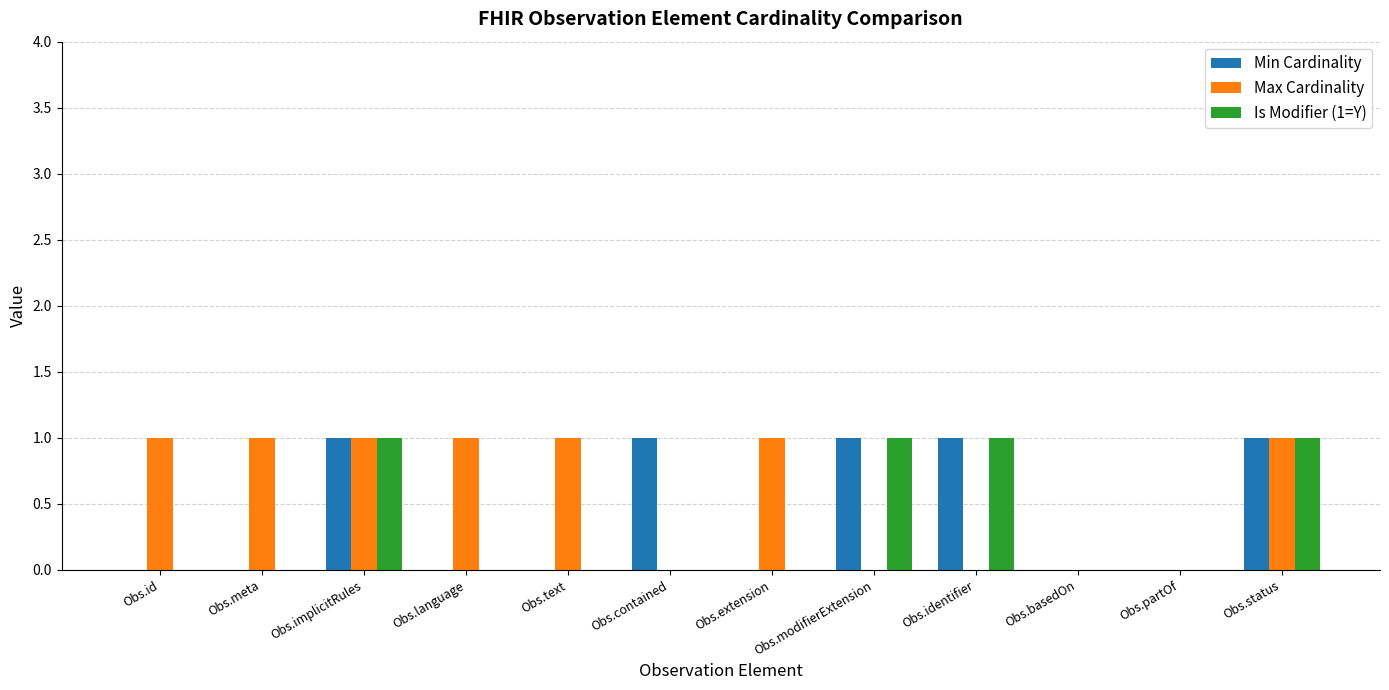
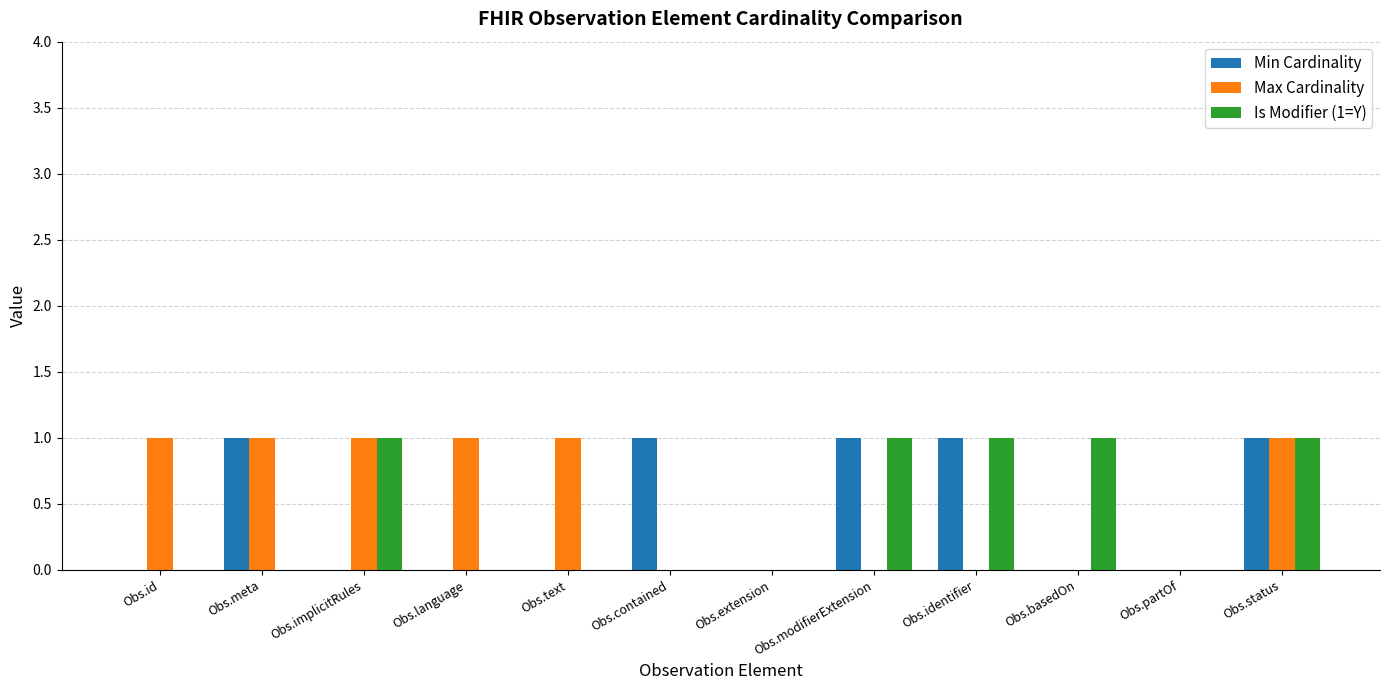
Min Cardinality, Obs.meta: 0 -> 1
Min Cardinality, Obs.implicitRules: 1 -> 0
Max Cardinality, Obs.extension: 1 -> 0
Is Modifier (1=Y), Obs.basedOn: 0 -> 1
